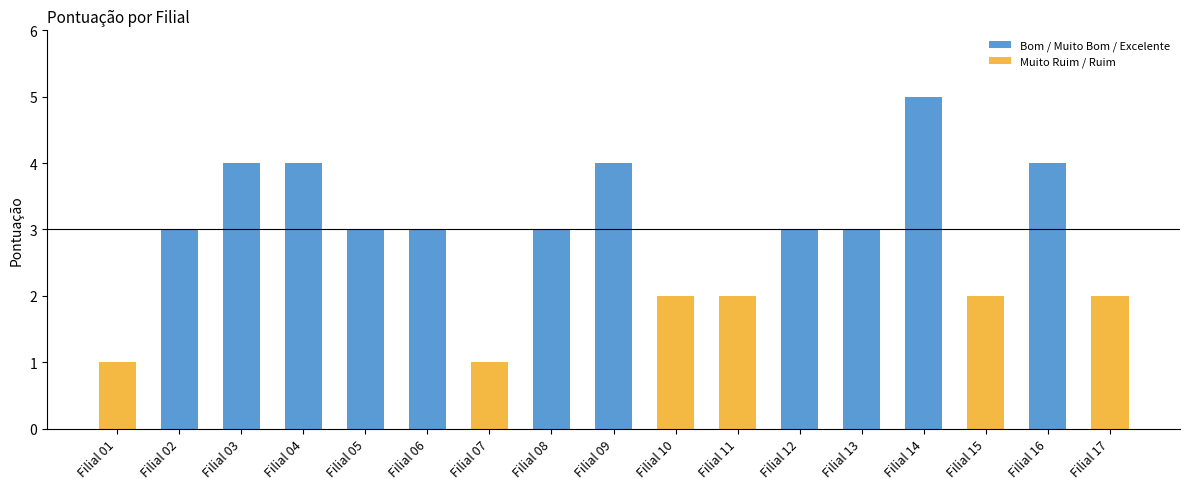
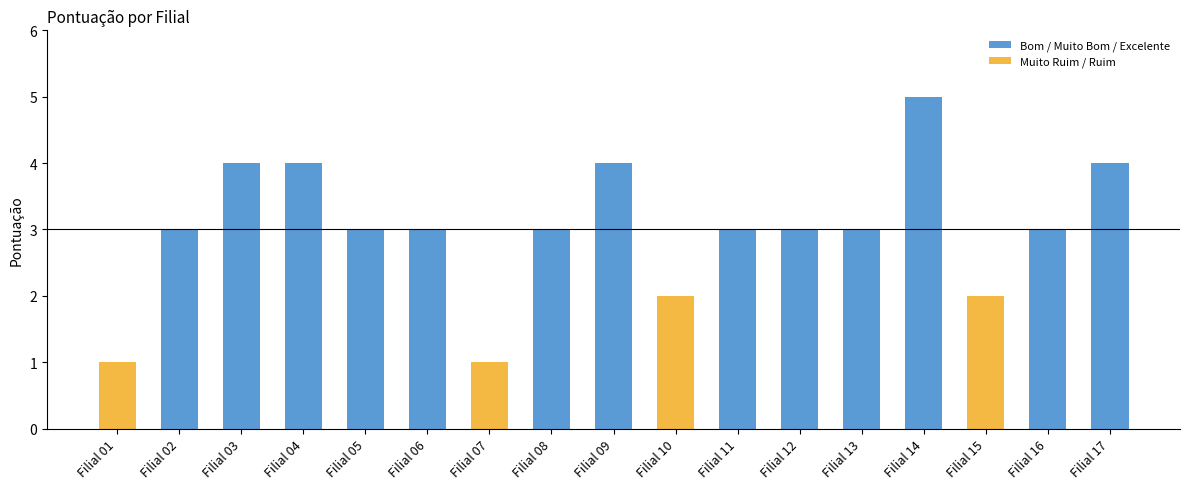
Filial 11: 2 -> 3
Filial 16: 4 -> 3
Filial 17: 2 -> 4
